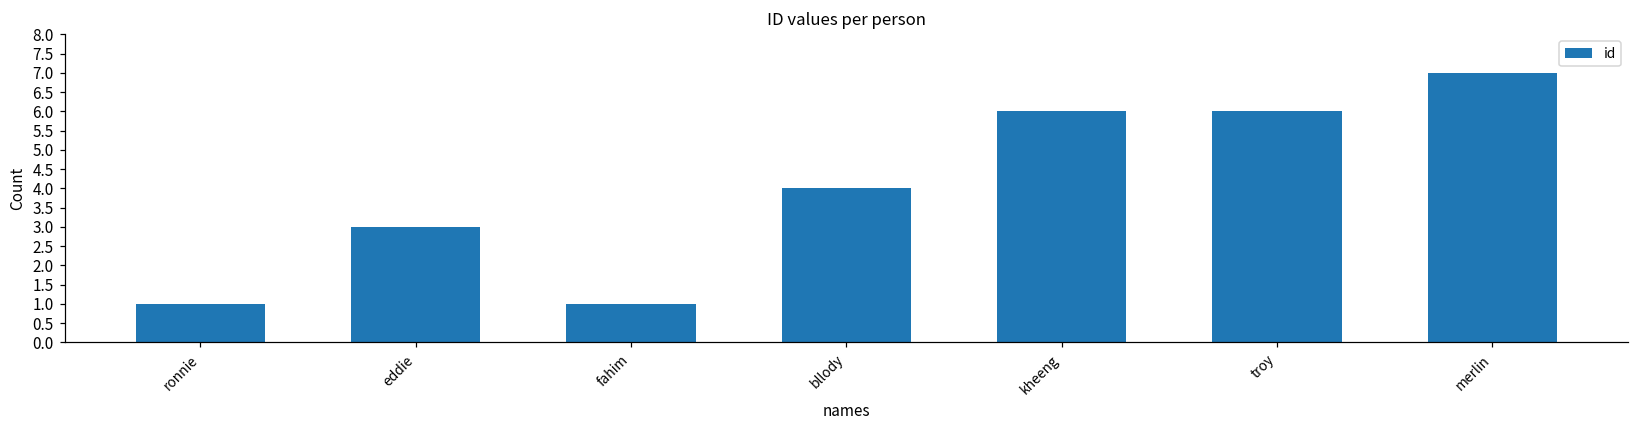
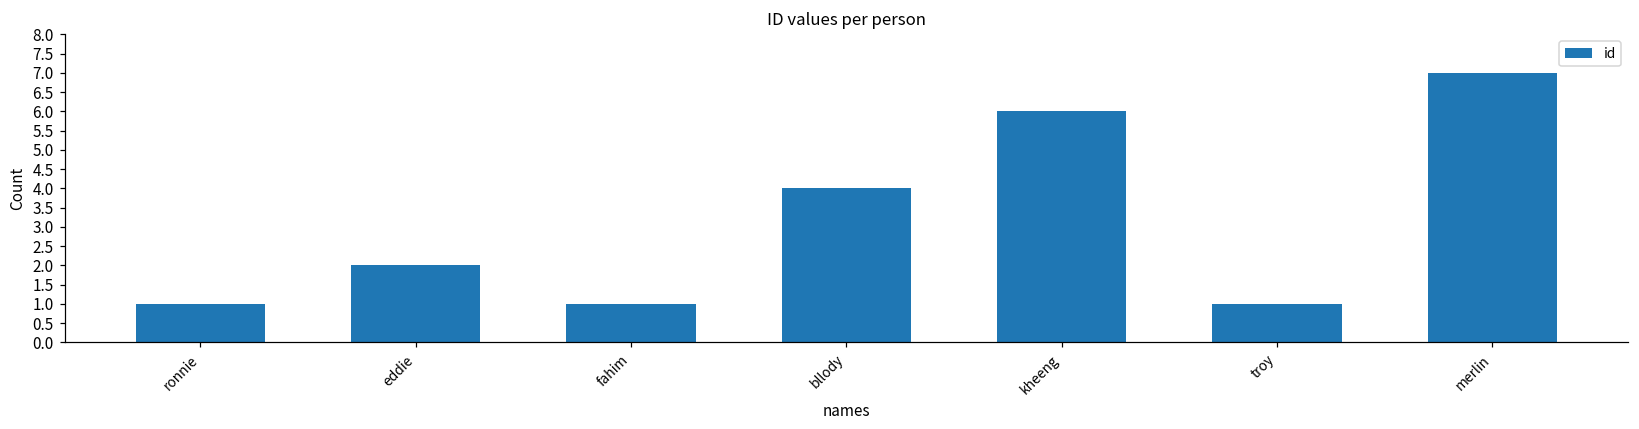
eddie: 3 -> 2
troy: 6 -> 1
